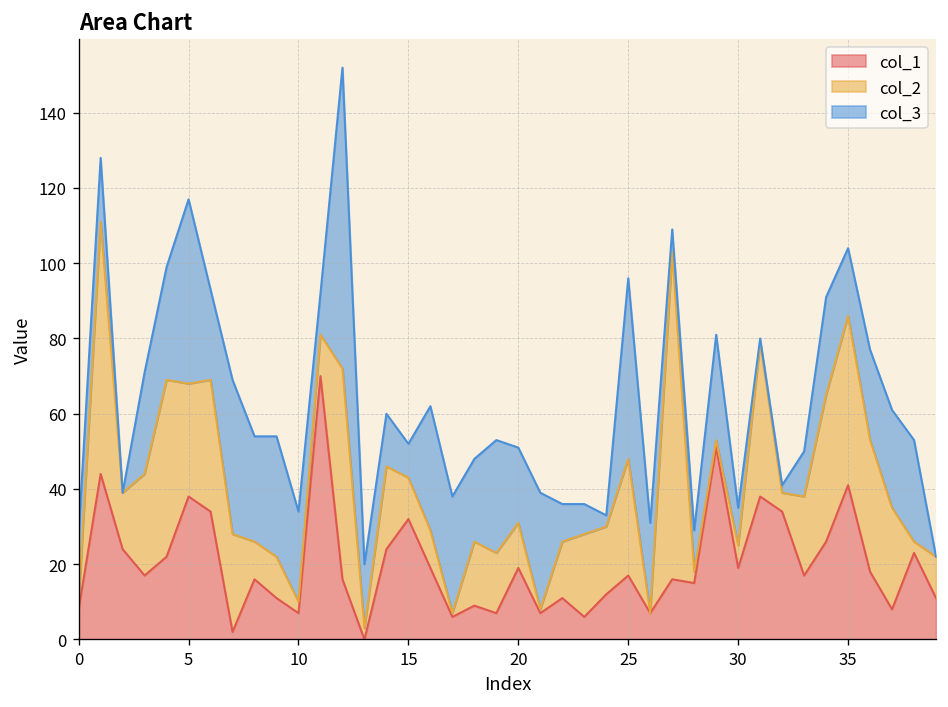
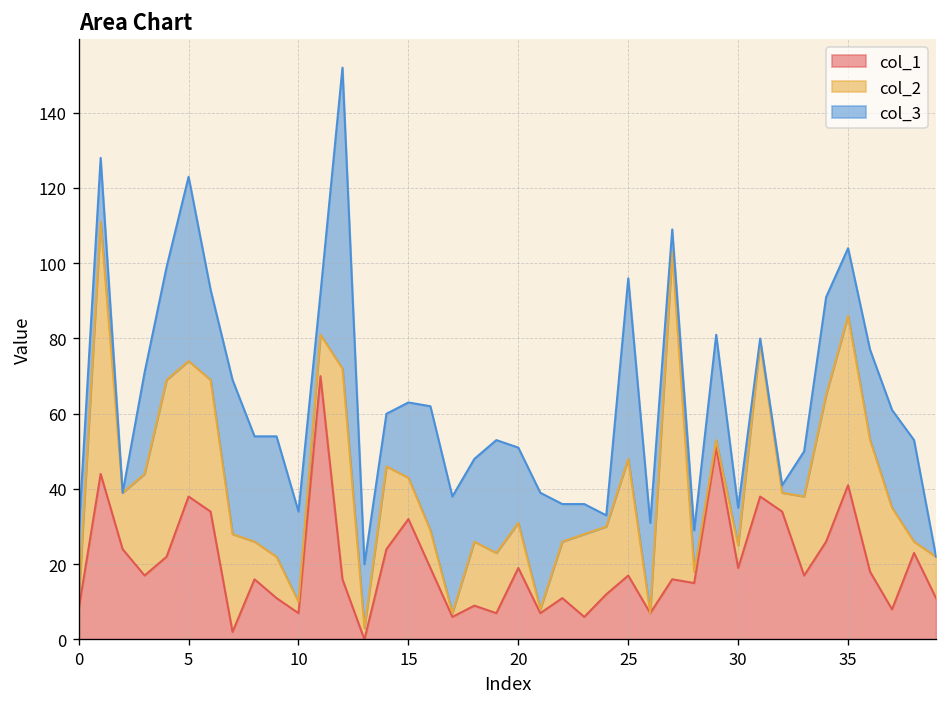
col_2, 5: 30 -> 36
col_3, 15: 9 -> 20
